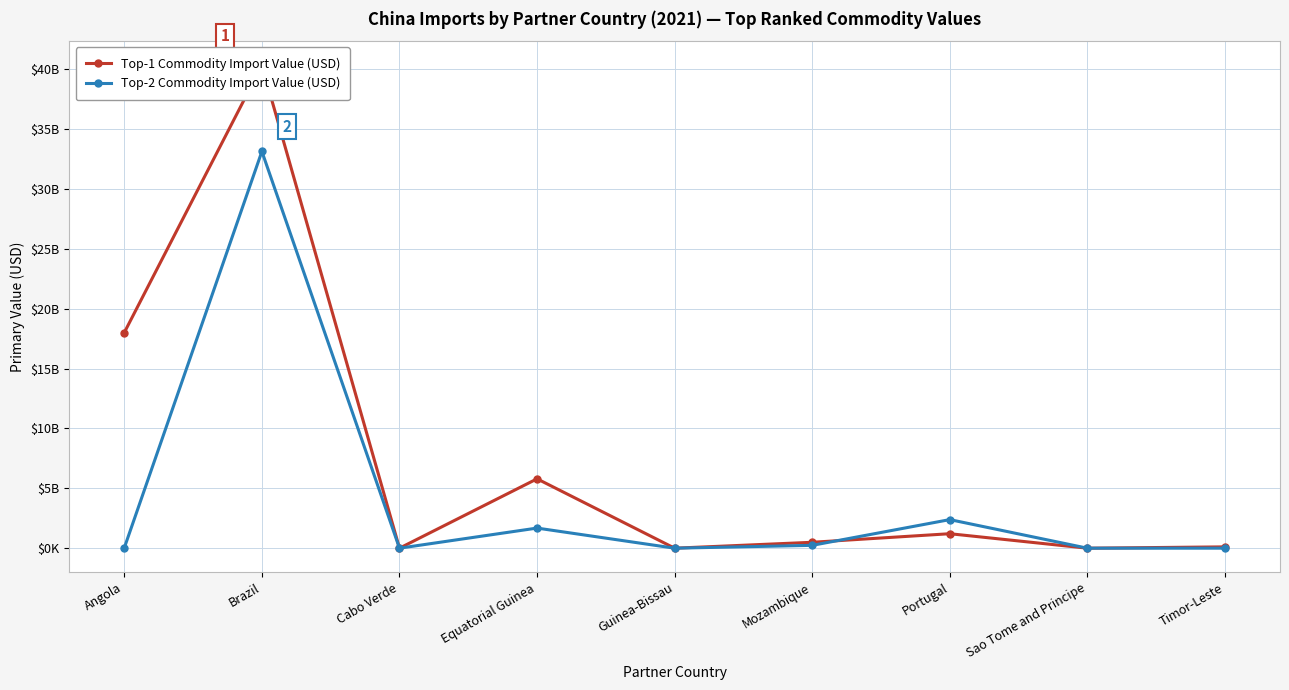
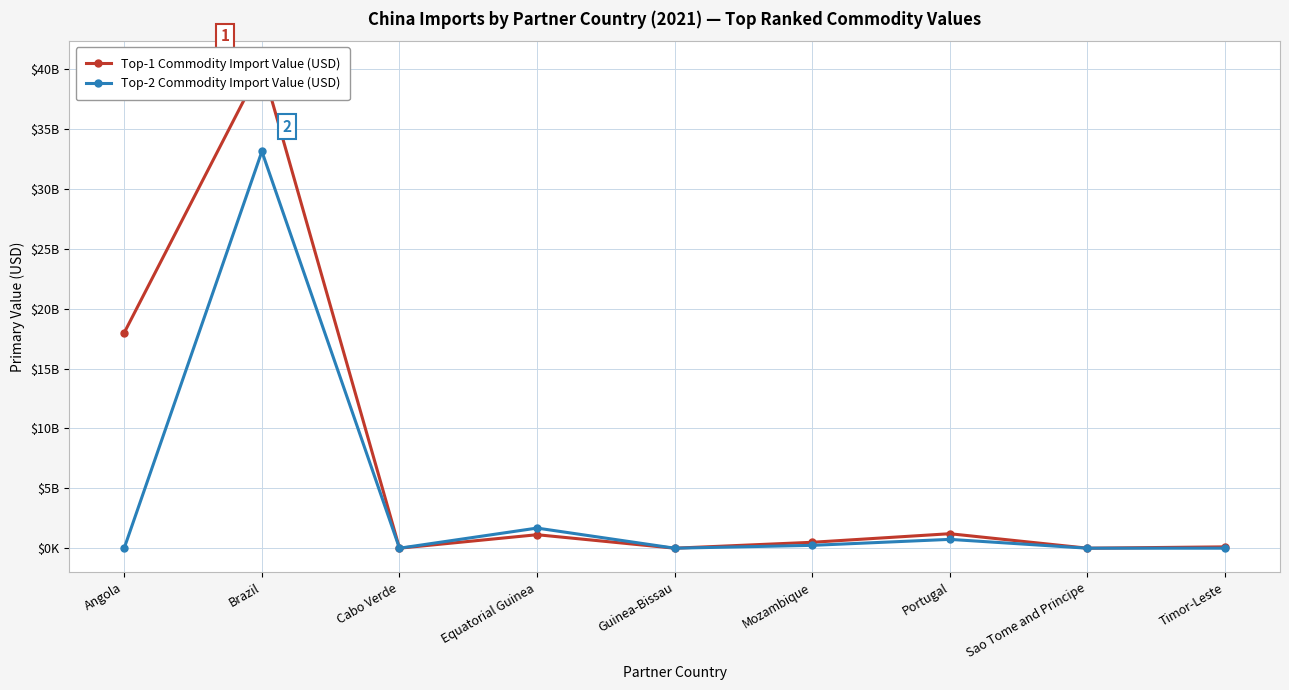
Top-1 Commodity Import Value (USD), Equatorial Guinea: $5800000000 -> $1100000000
Top-2 Commodity Import Value (USD), Portugal: $2400000000 -> $700000000
